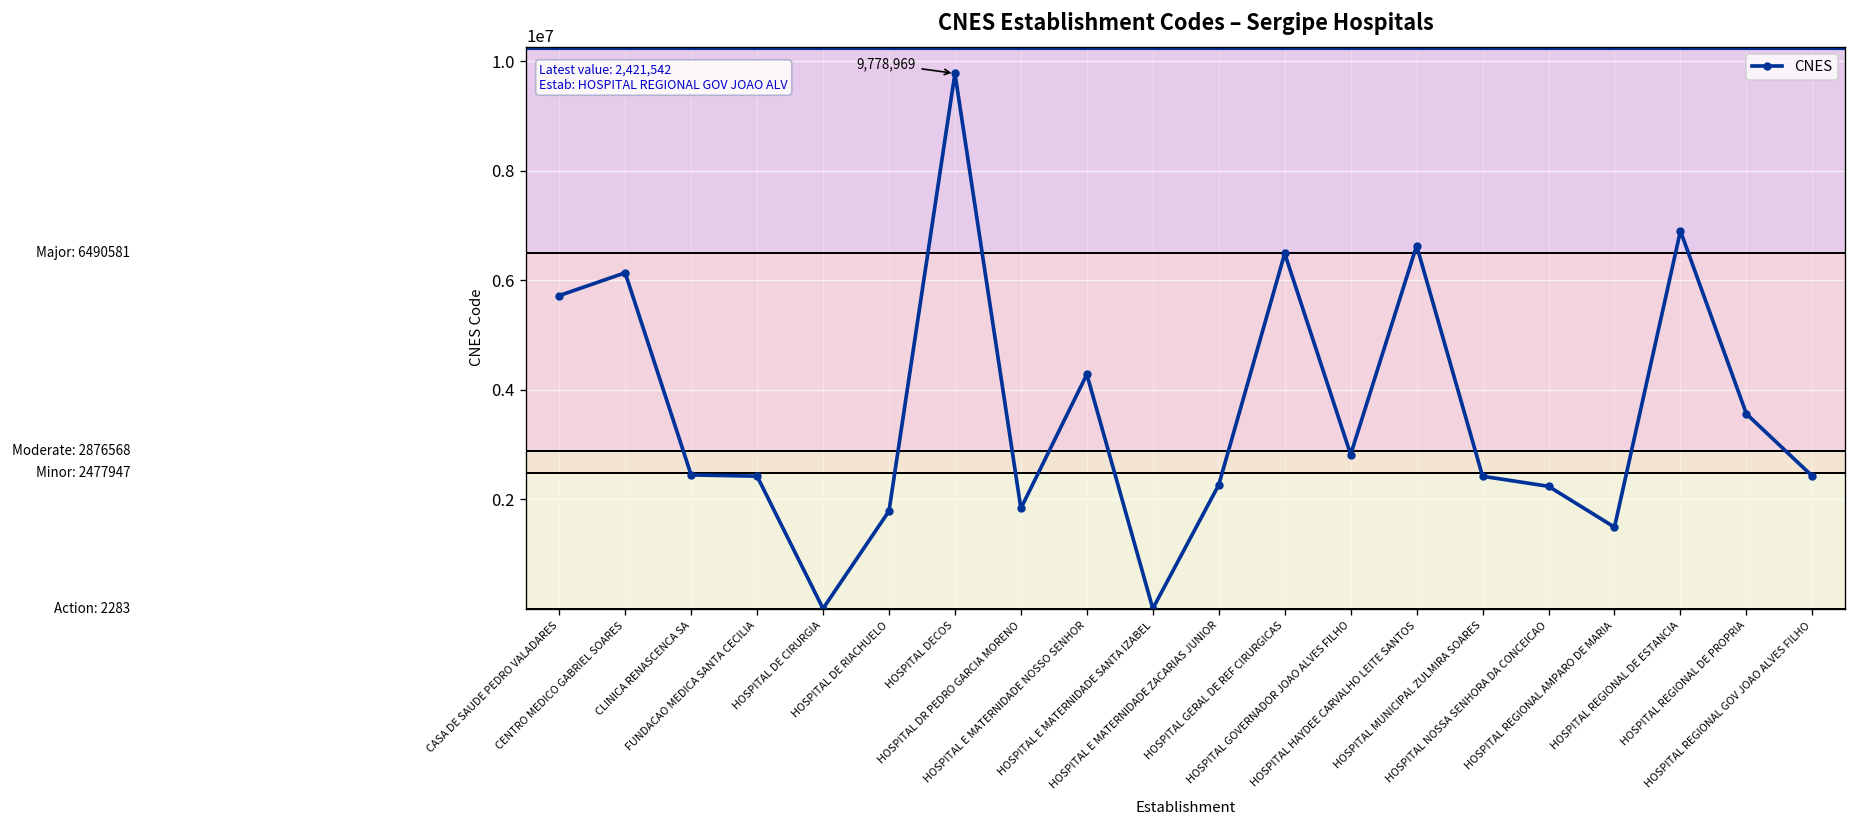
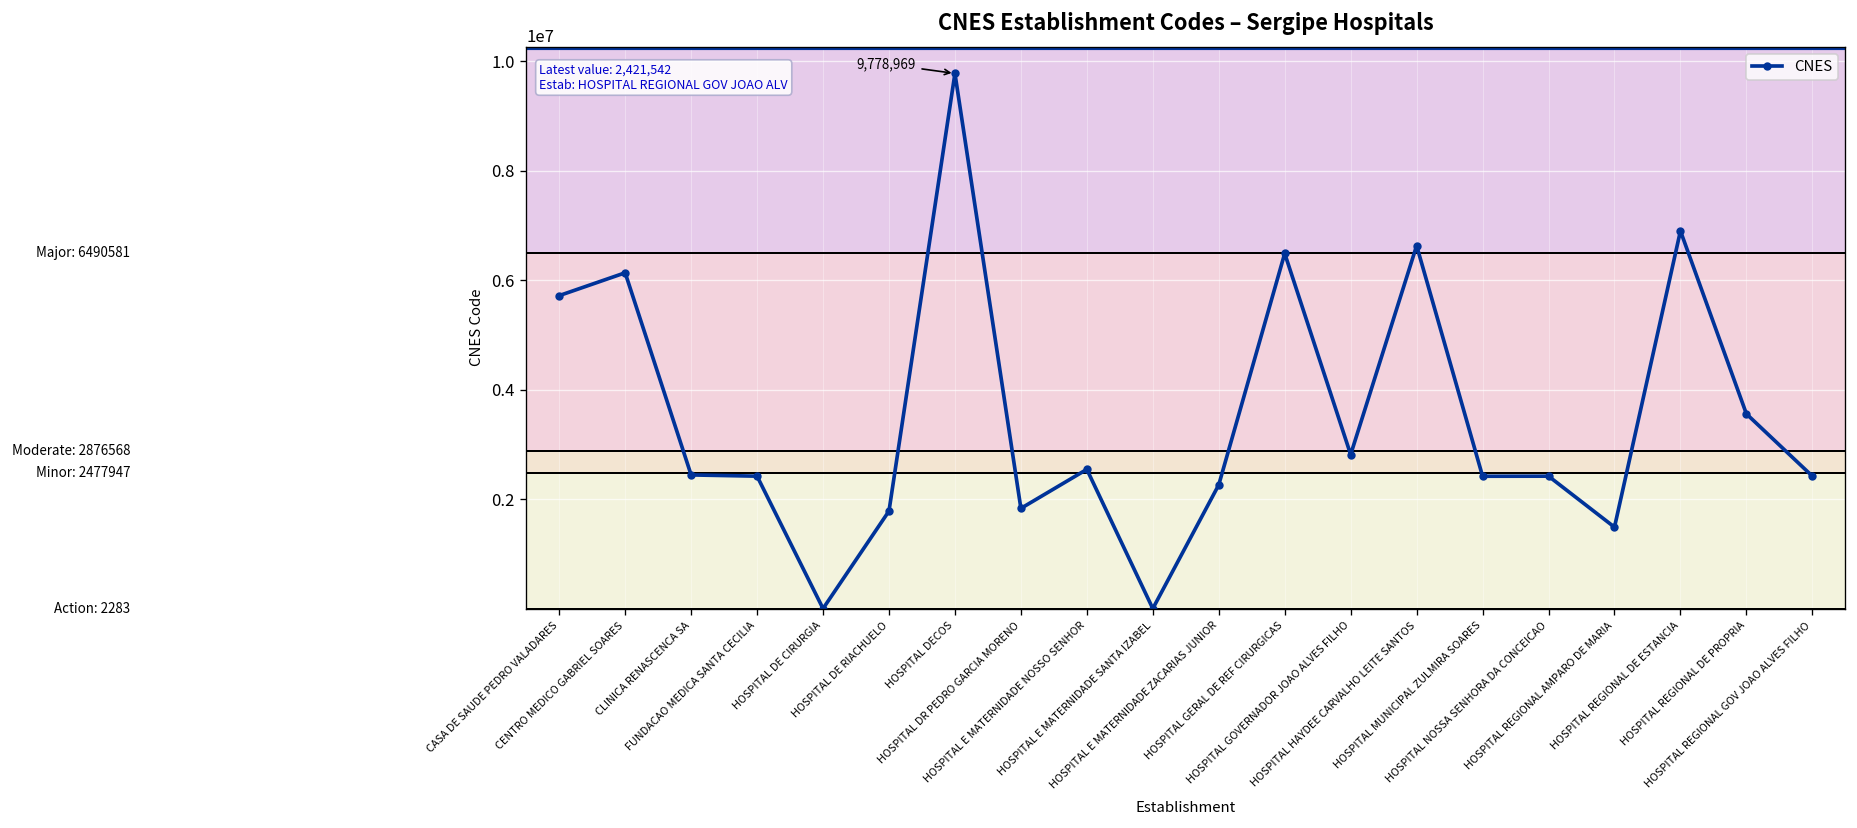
HOSPITAL E MATERNIDADE NOSSO SENHOR: 4300000 -> 2500000
HOSPITAL NOSSA SENHORA DA CONCEICAO: 2200000 -> 2400000
